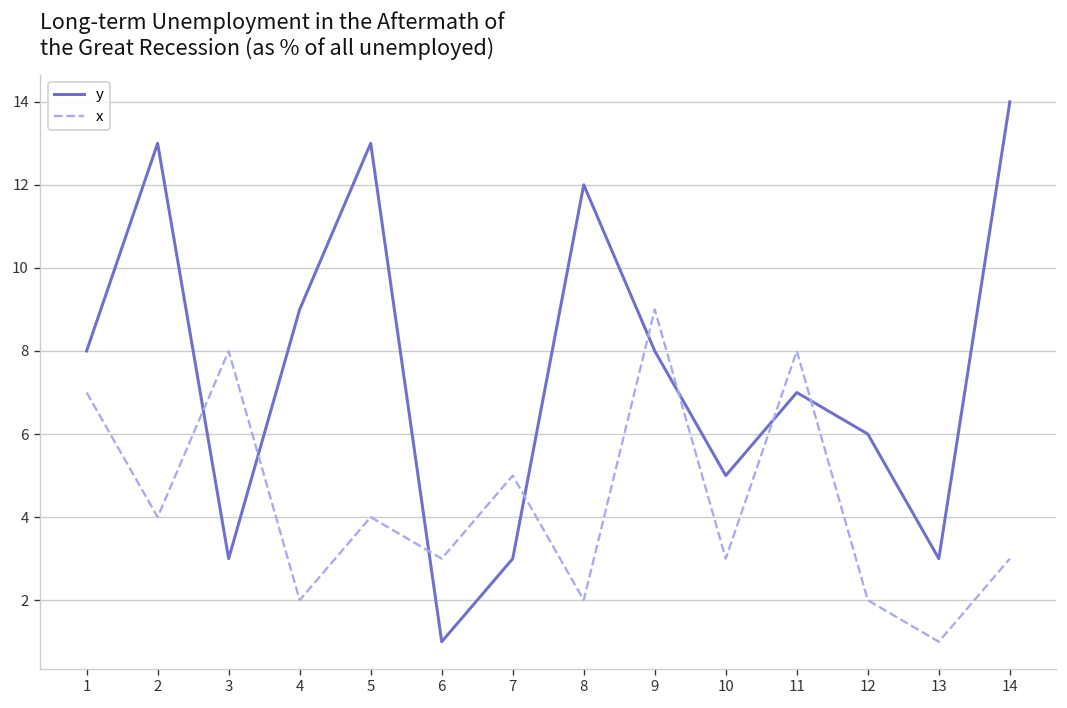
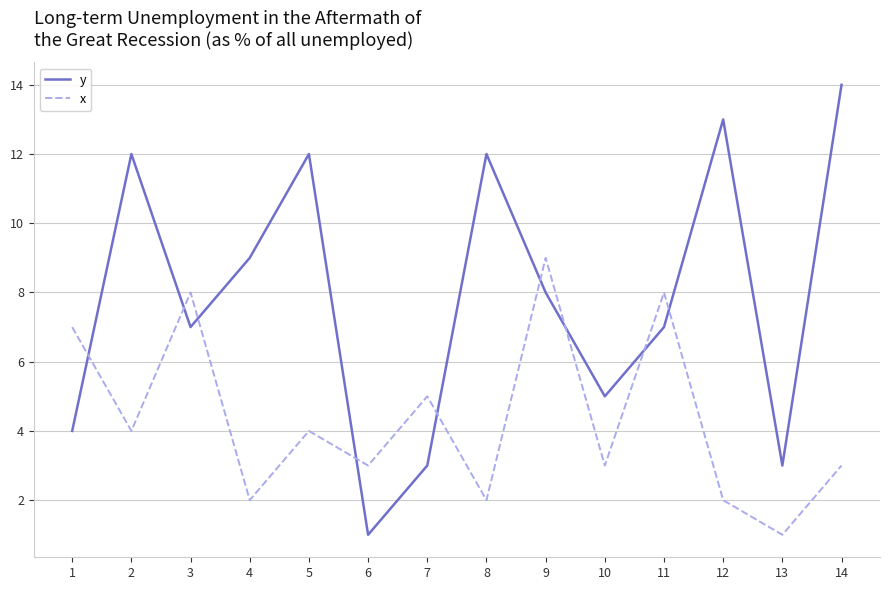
y, 1: 8 -> 4
y, 2: 13 -> 12
y, 3: 3 -> 7
y, 5: 13 -> 12
y, 12: 6 -> 13
